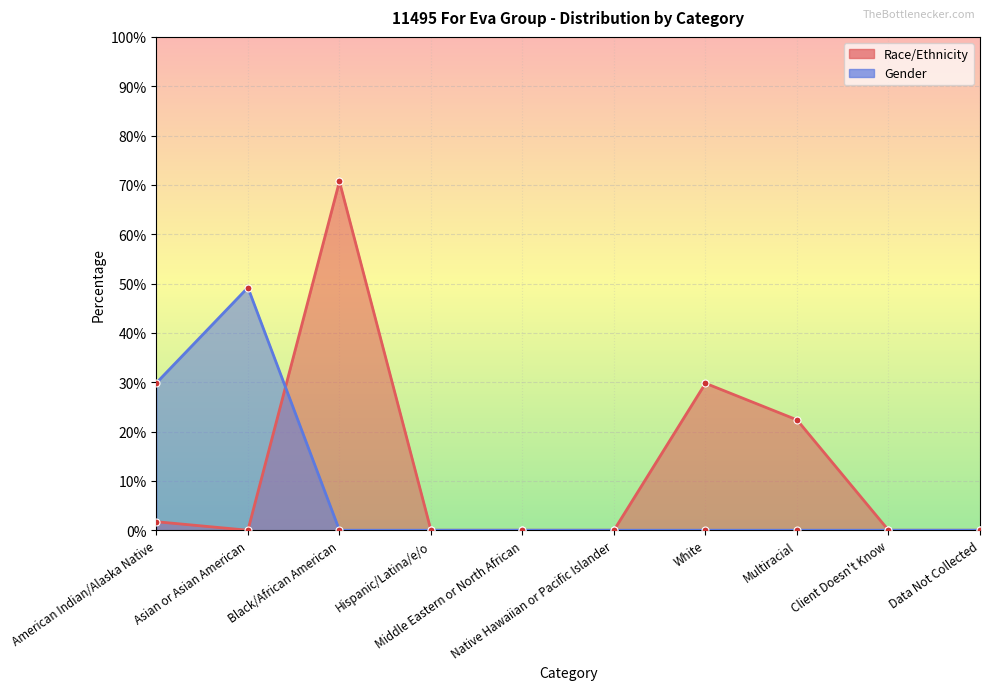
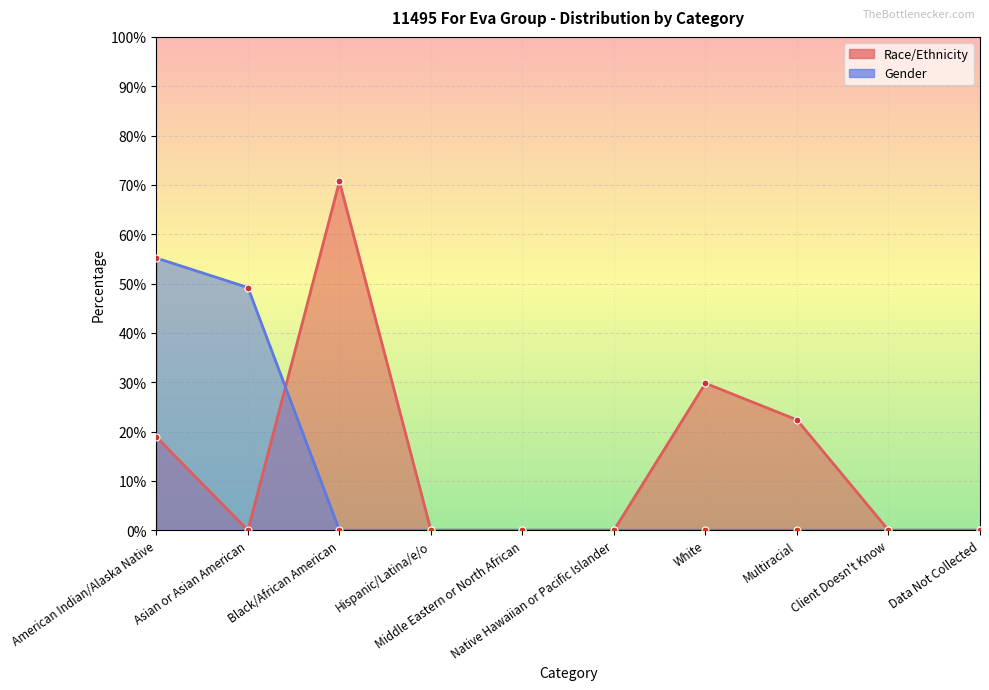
Race/Ethnicity, American Indian/Alaska Native: 2% -> 19%
Gender, American Indian/Alaska Native: 30% -> 55%
